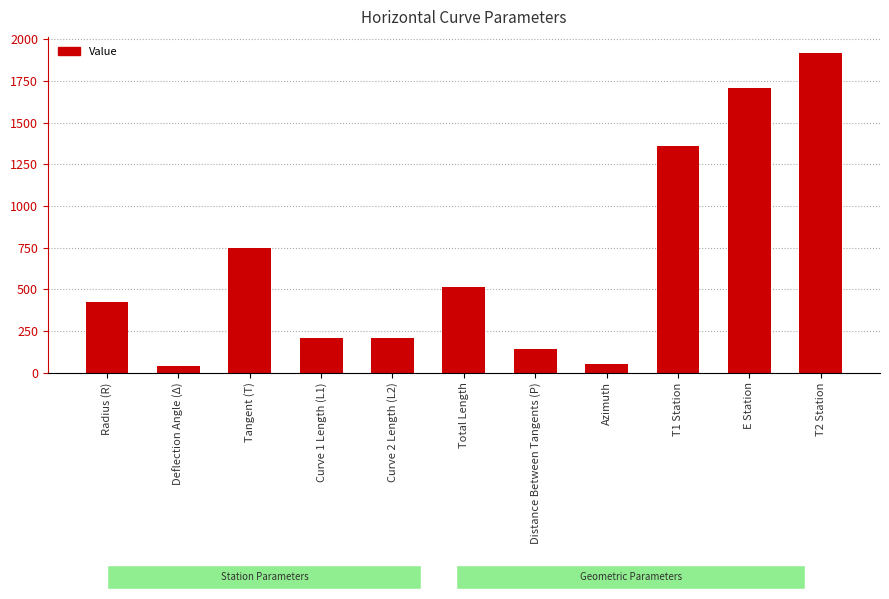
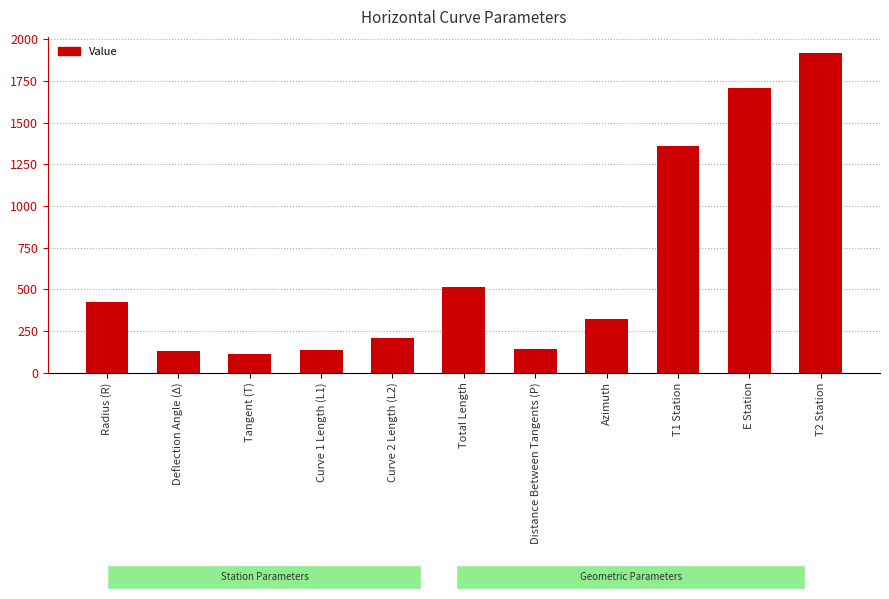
Deflection Angle (Δ): 40 -> 130
Tangent (T): 750 -> 110
Curve 1 Length (L1): 210 -> 140
Azimuth: 50 -> 320
